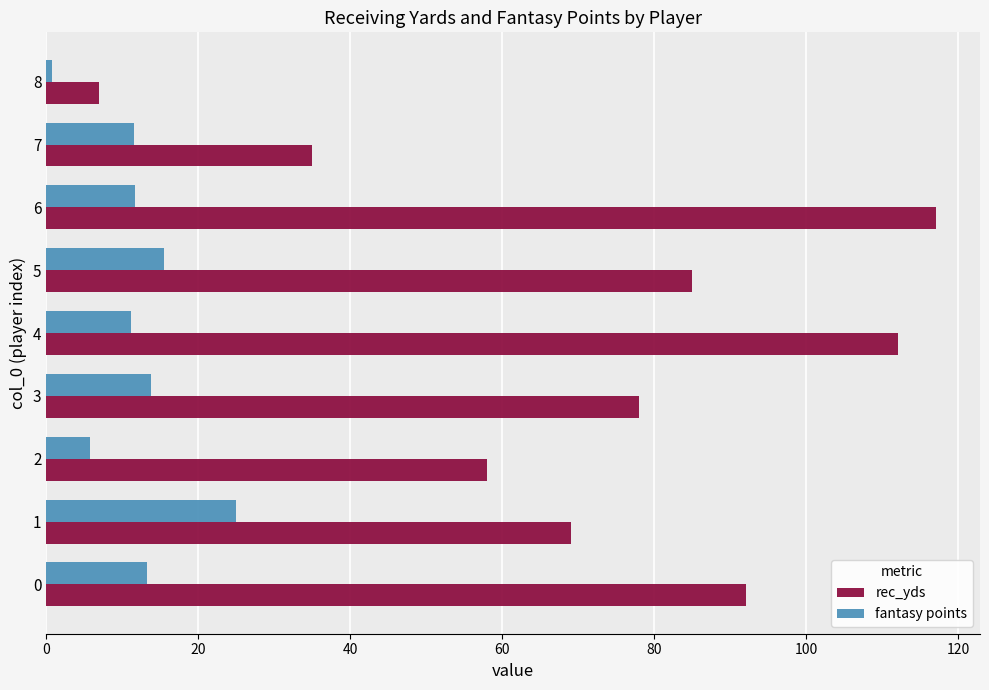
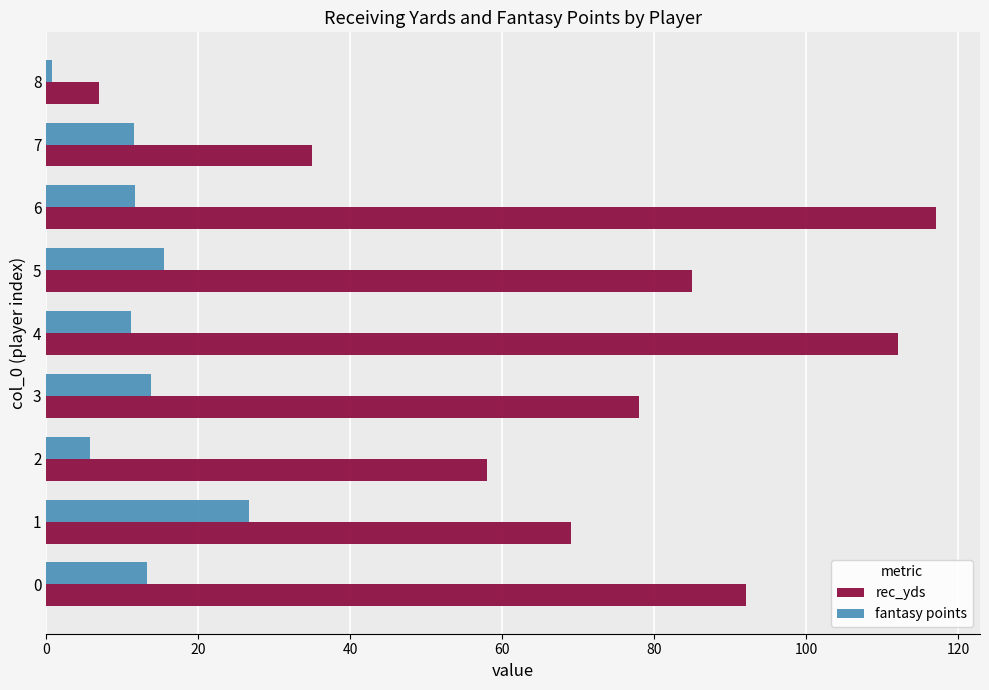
fantasy points, 1: 25 -> 27
